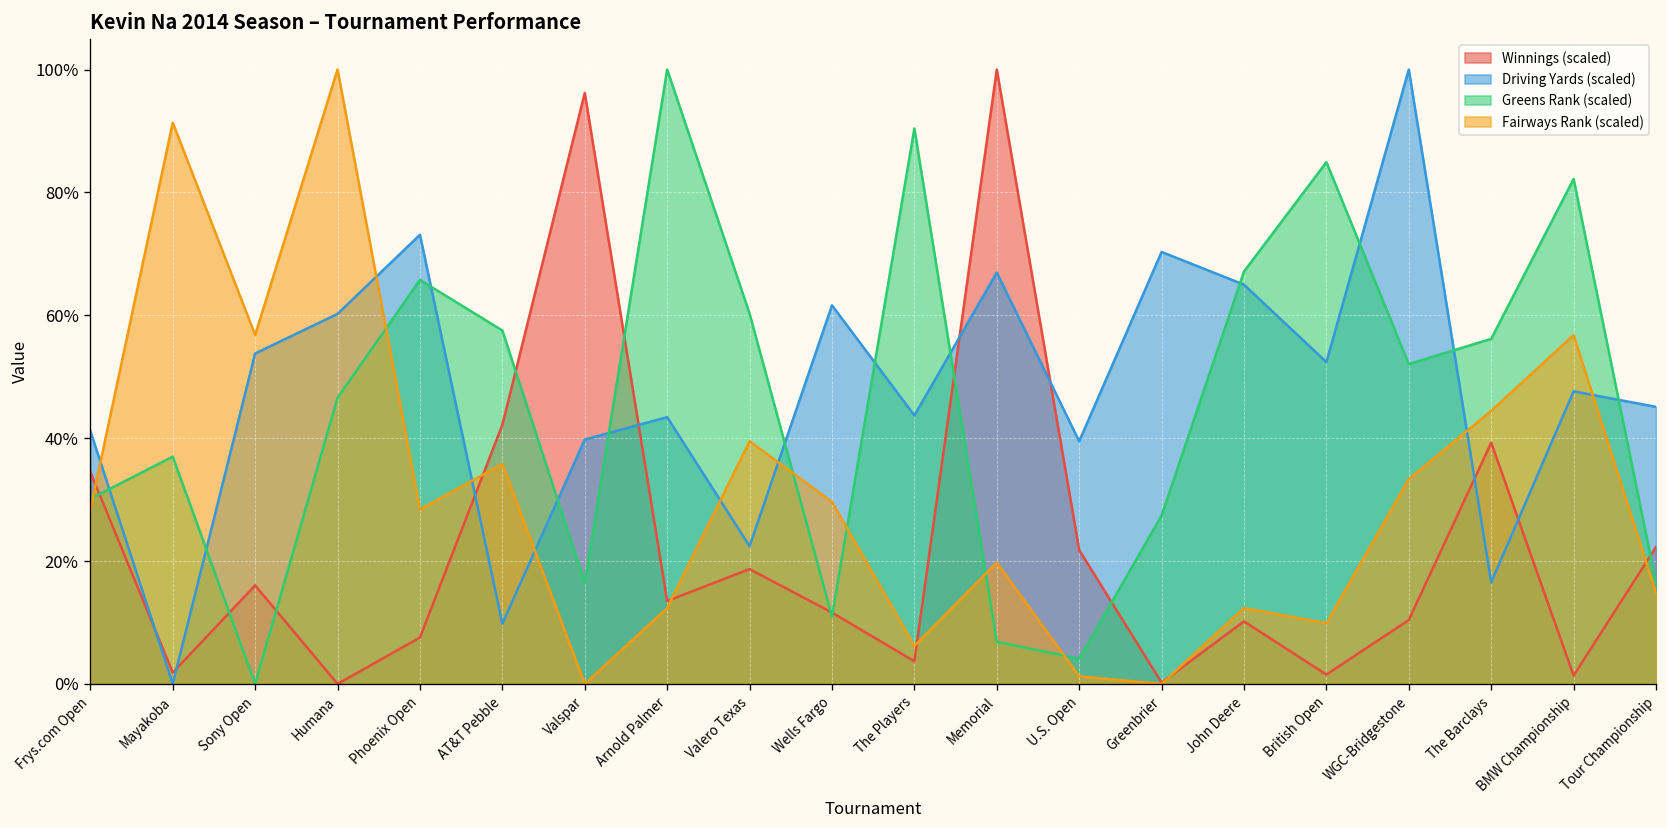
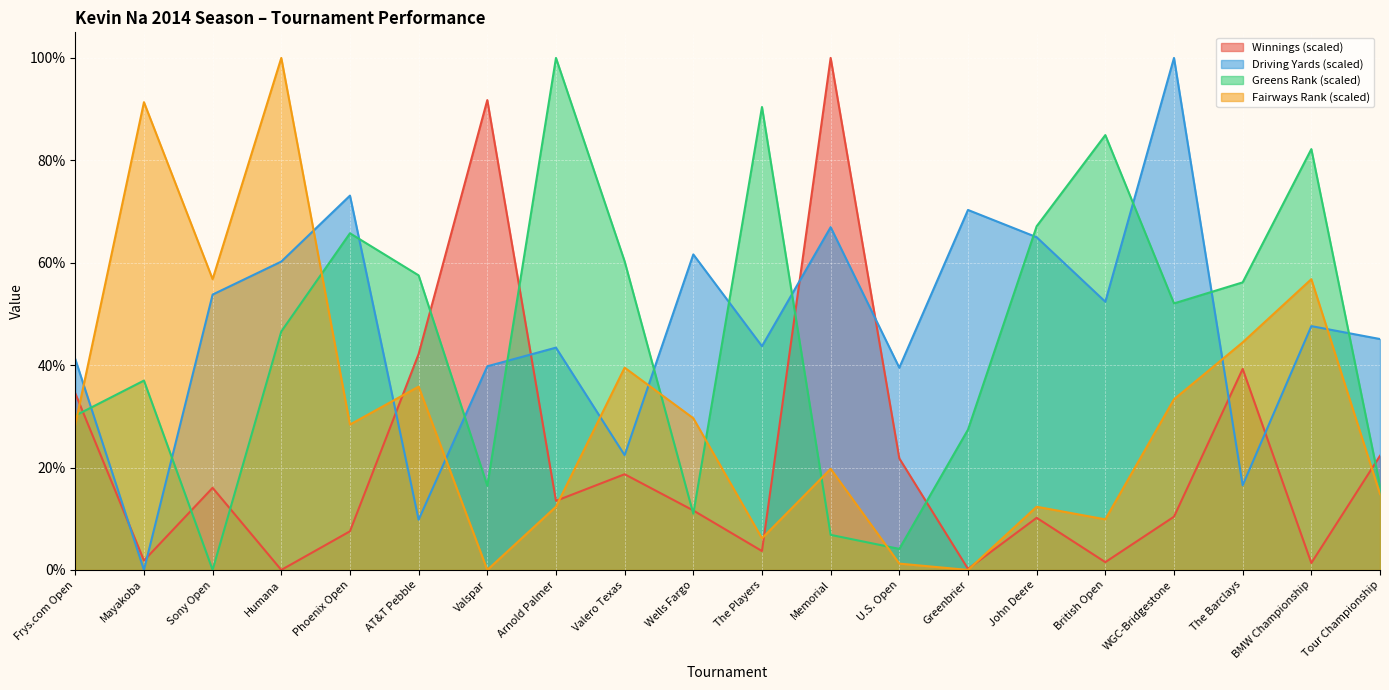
Winnings (scaled), Valspar: 96% -> 92%
